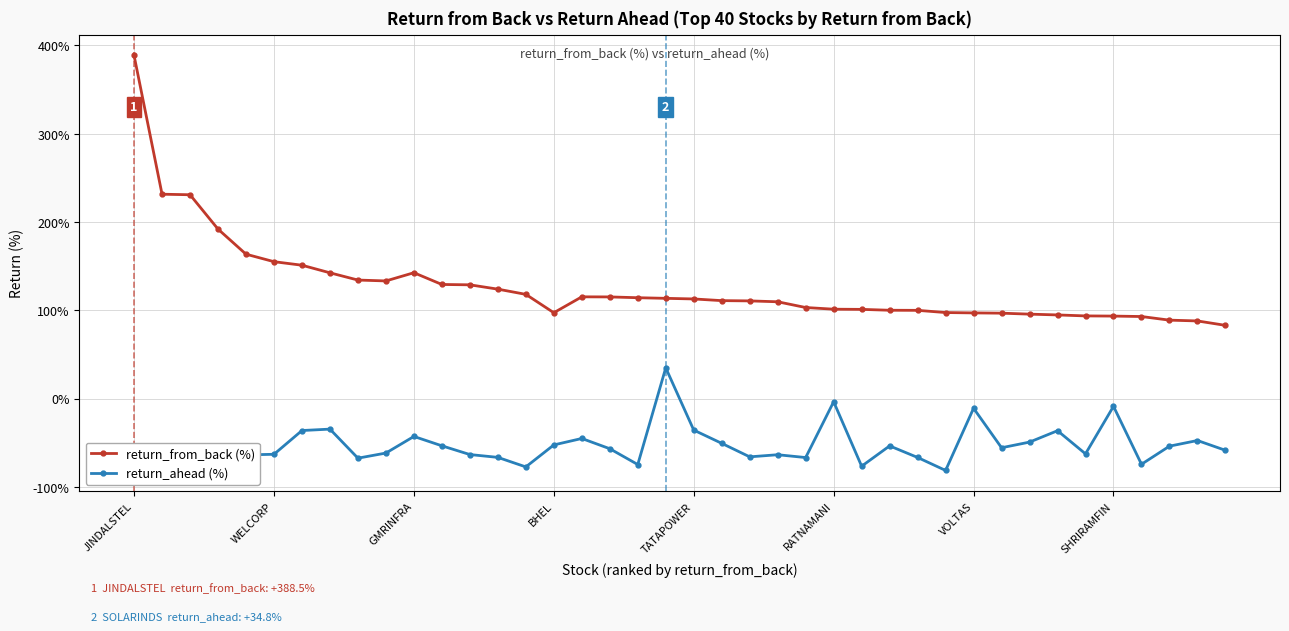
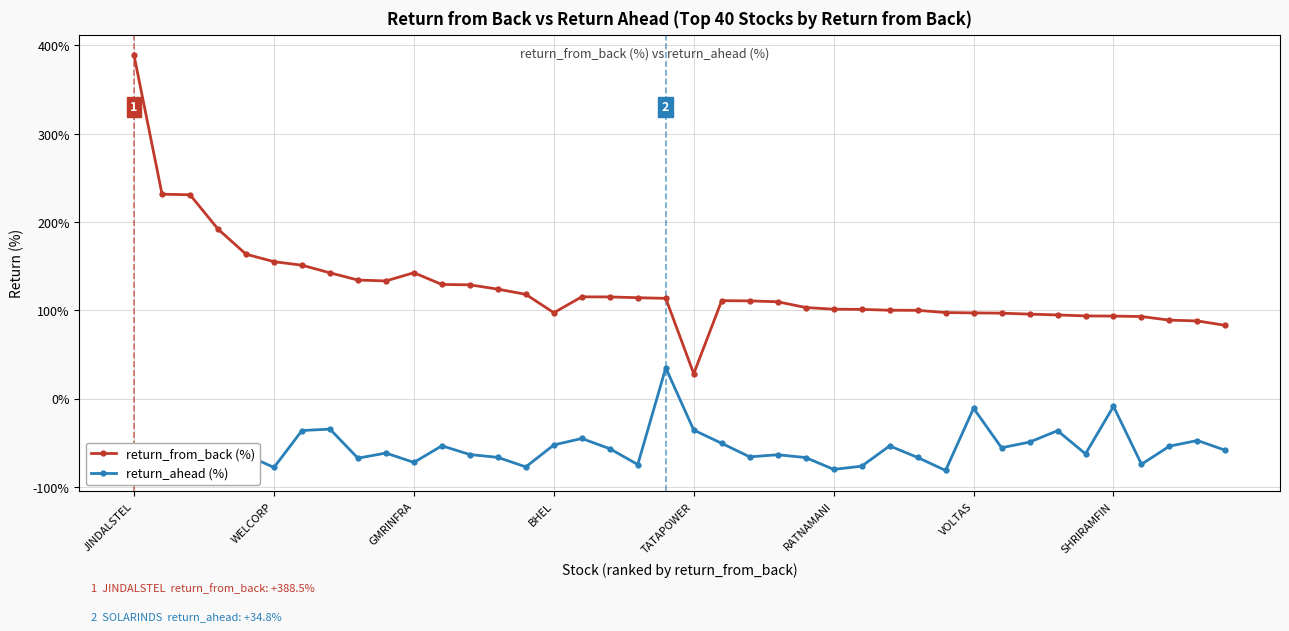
return_ahead (%), WELCORP: -60% -> -80%
return_ahead (%), GMRINFRA: -40% -> -70%
return_from_back (%), TATAPOWER: 110% -> 30%
return_ahead (%), RATNAMANI: 0% -> -80%
